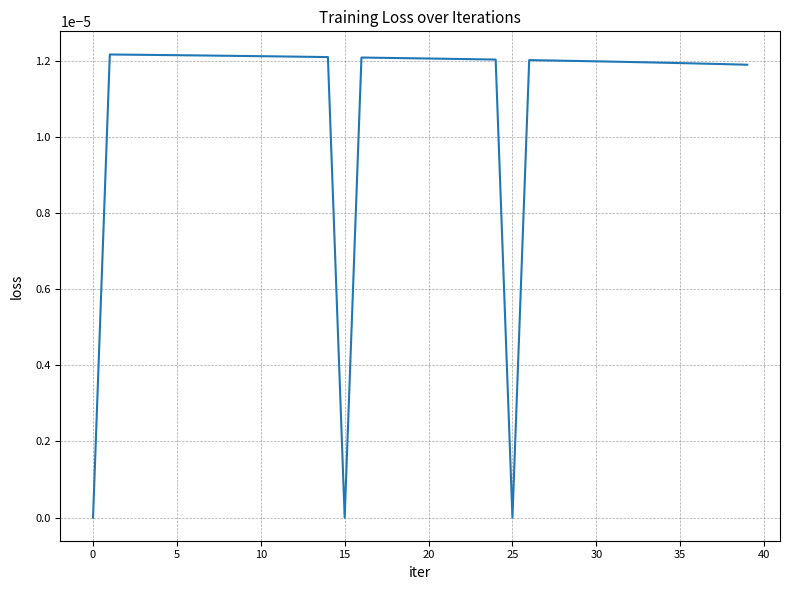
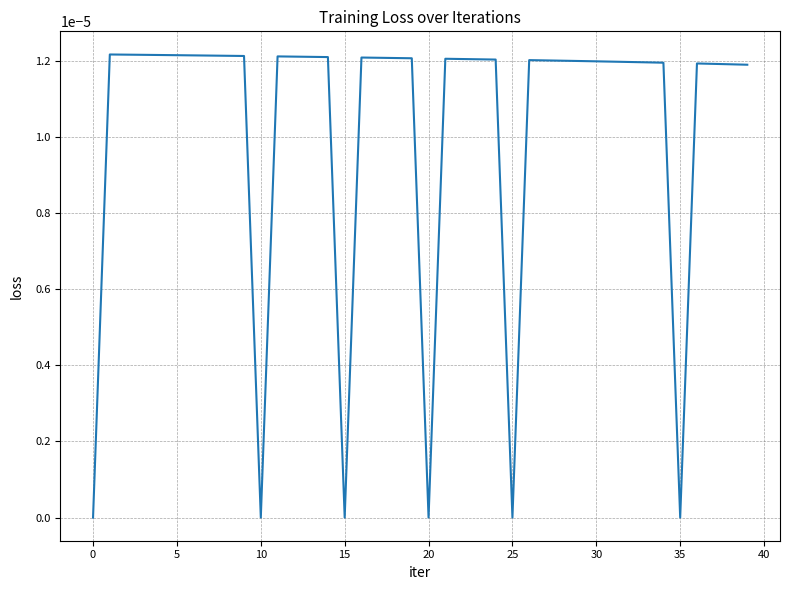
10: 0.00001 -> 0.00000
20: 0.00001 -> 0.00000
35: 0.00001 -> 0.00000
